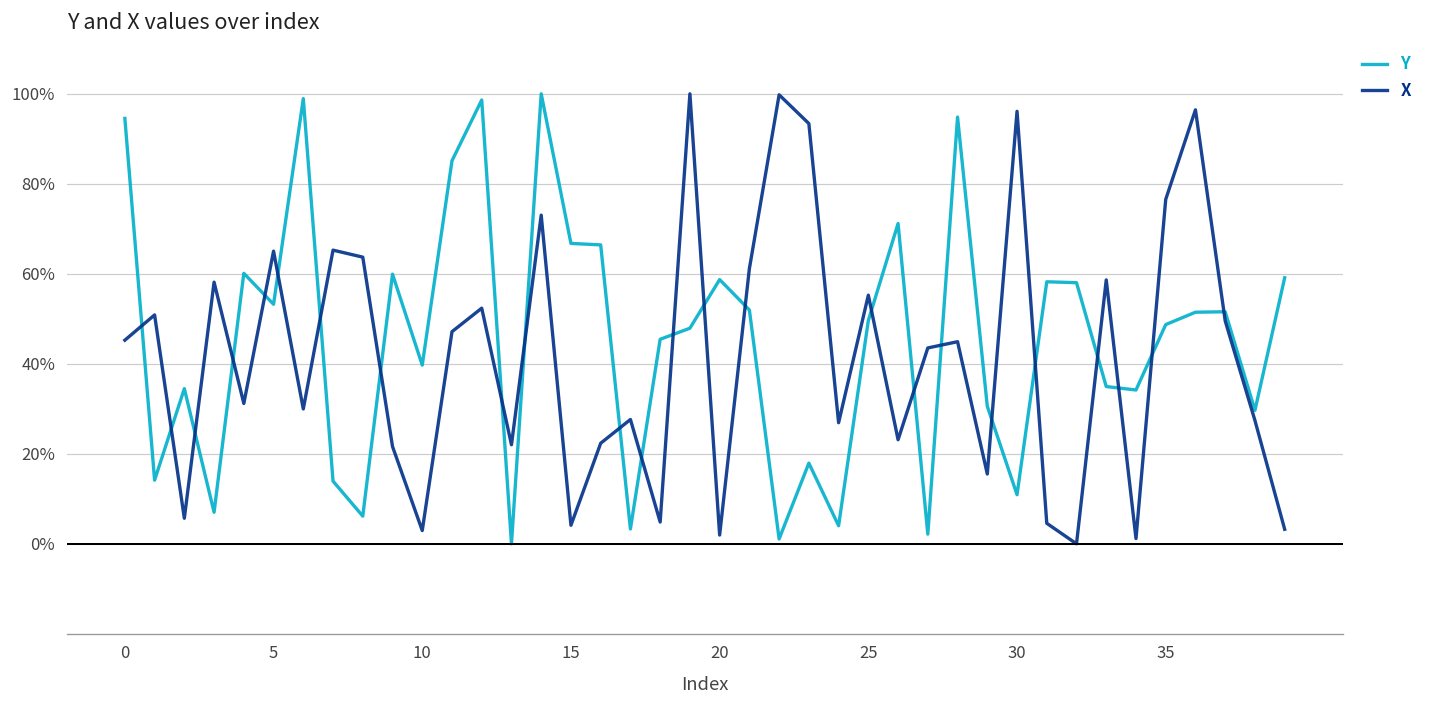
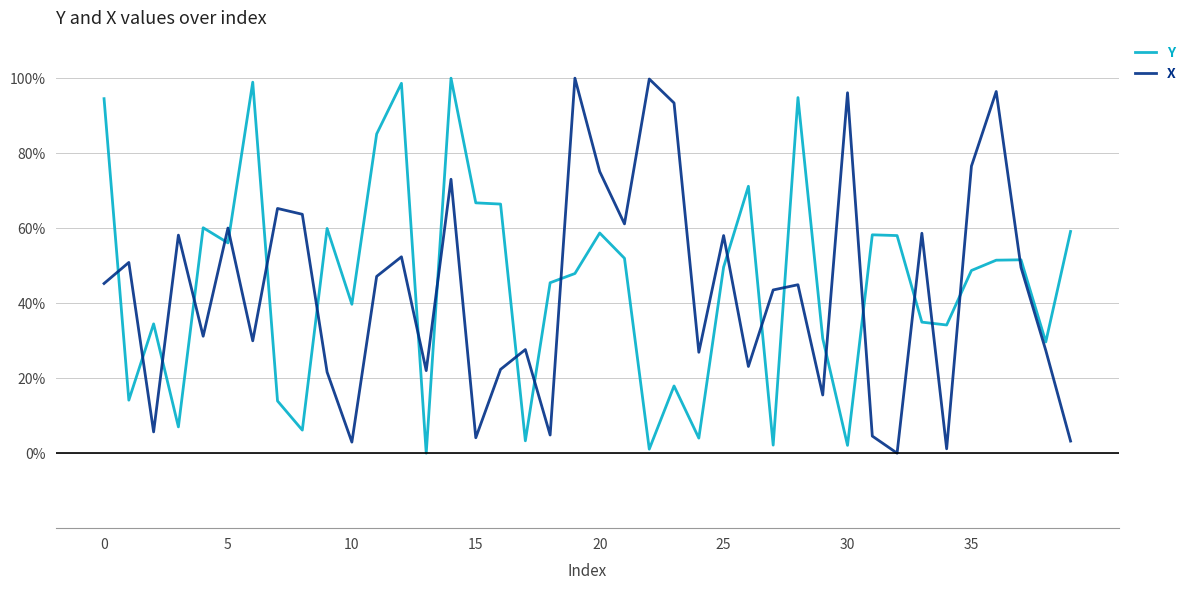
Y, 5: 53% -> 56%
X, 5: 65% -> 60%
X, 20: 2% -> 75%
X, 25: 55% -> 58%
Y, 30: 11% -> 2%
